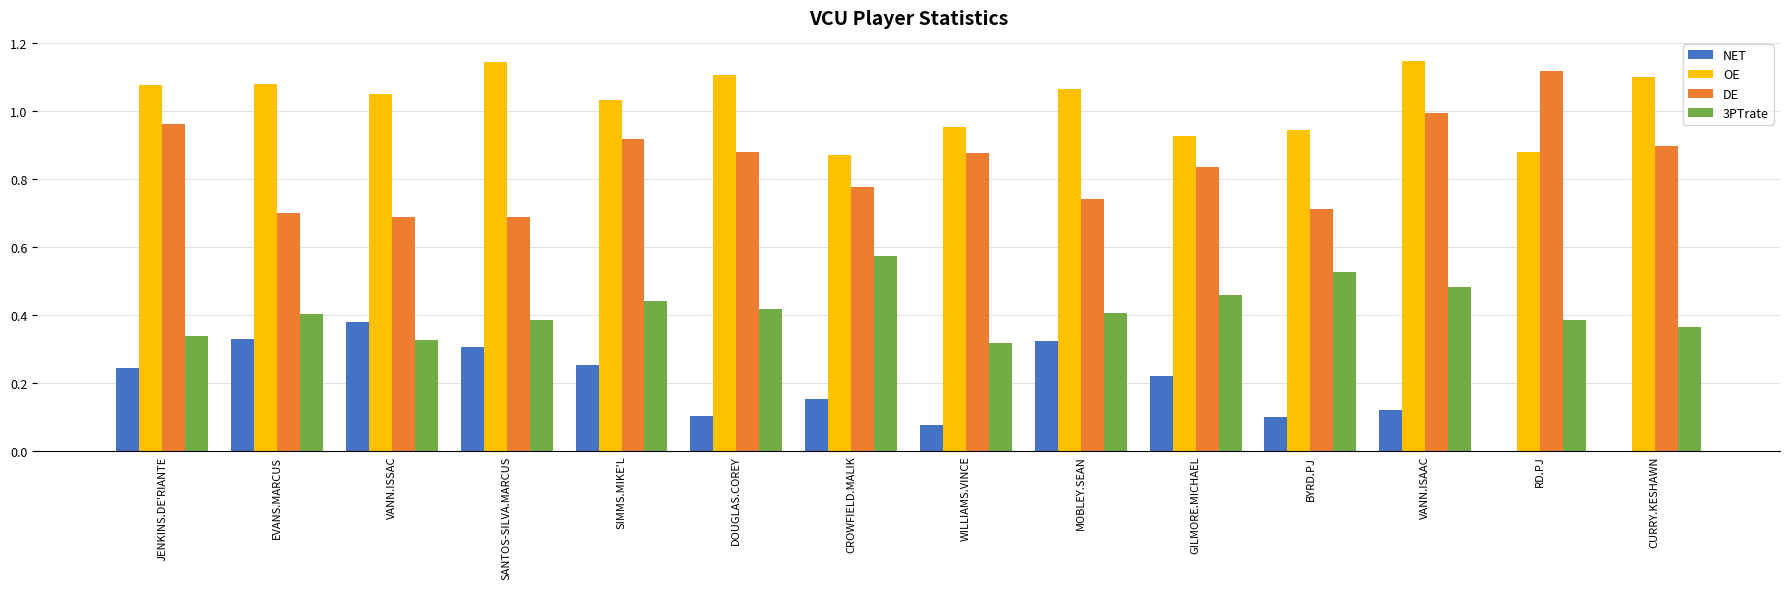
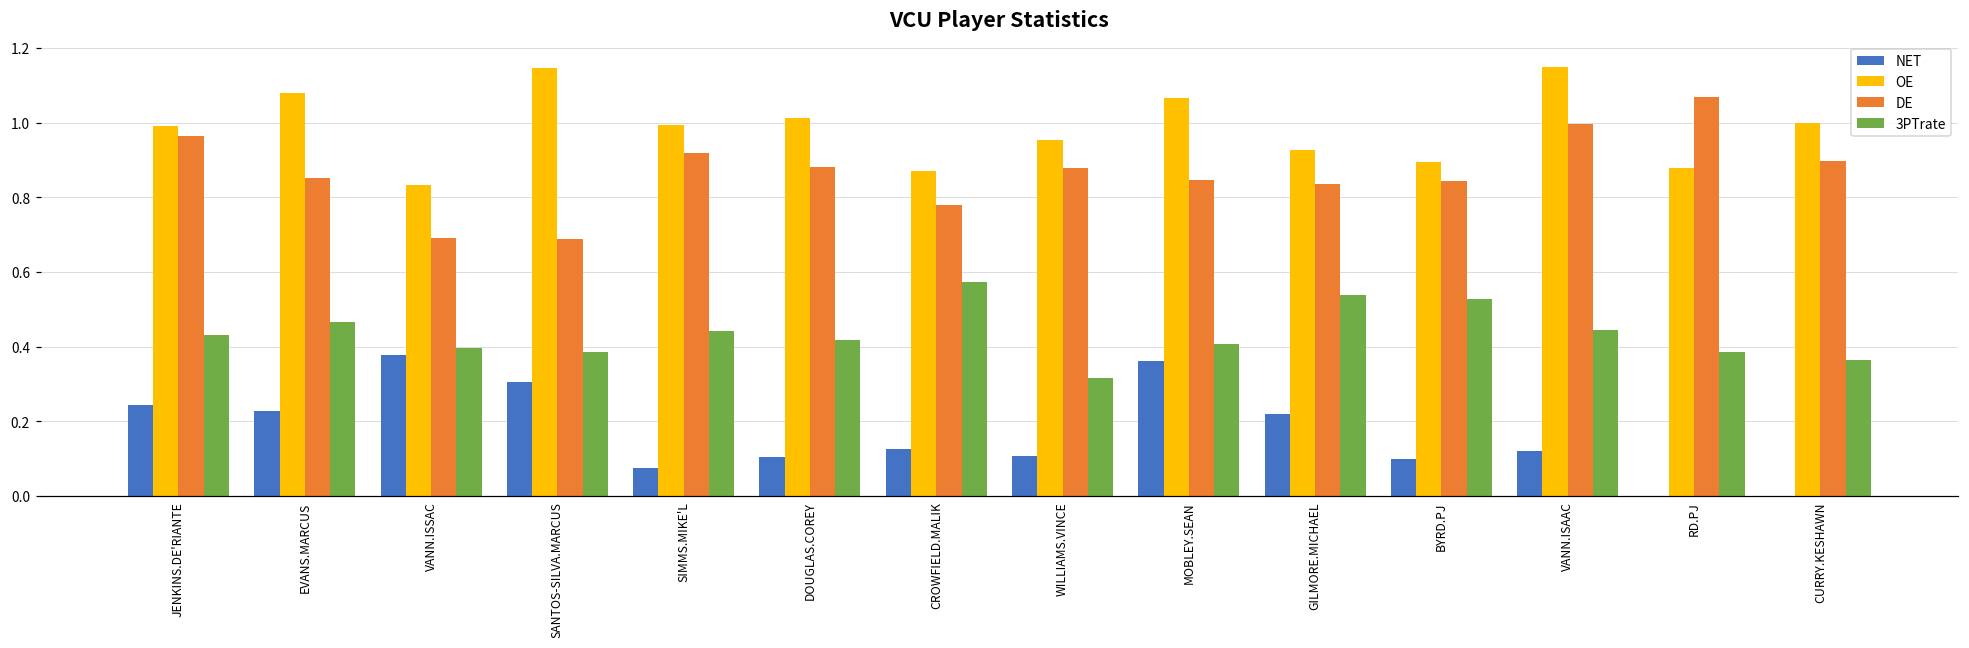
OE, JENKINS.DE'RIANTE: 1.08 -> 0.99
3PTrate, JENKINS.DE'RIANTE: 0.34 -> 0.43
NET, EVANS.MARCUS: 0.33 -> 0.23
DE, EVANS.MARCUS: 0.70 -> 0.85
3PTrate, EVANS.MARCUS: 0.40 -> 0.47
OE, VANN.ISSAC: 1.05 -> 0.83
3PTrate, VANN.ISSAC: 0.33 -> 0.40
NET, SIMMS.MIKE'L: 0.25 -> 0.08
OE, SIMMS.MIKE'L: 1.03 -> 0.99
OE, DOUGLAS.COREY: 1.11 -> 1.01
NET, CROWFIELD.MALIK: 0.15 -> 0.13
NET, WILLIAMS.VINCE: 0.08 -> 0.11
NET, MOBLEY.SEAN: 0.32 -> 0.36
DE, MOBLEY.SEAN: 0.74 -> 0.85
3PTrate, GILMORE.MICHAEL: 0.46 -> 0.54
OE, BYRD.PJ: 0.95 -> 0.89
DE, BYRD.PJ: 0.71 -> 0.84
3PTrate, VANN.ISAAC: 0.48 -> 0.44
DE, RD.PJ: 1.12 -> 1.07
OE, CURRY.KESHAWN: 1.1 -> 1.0
